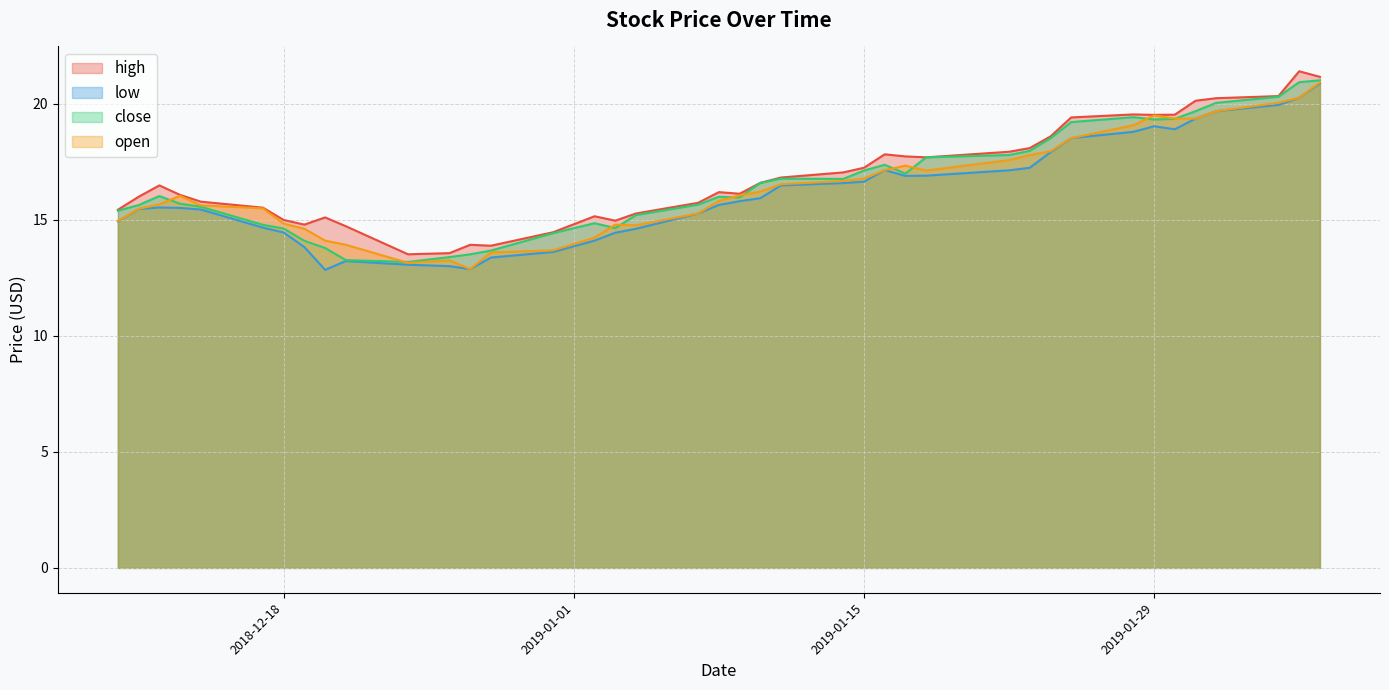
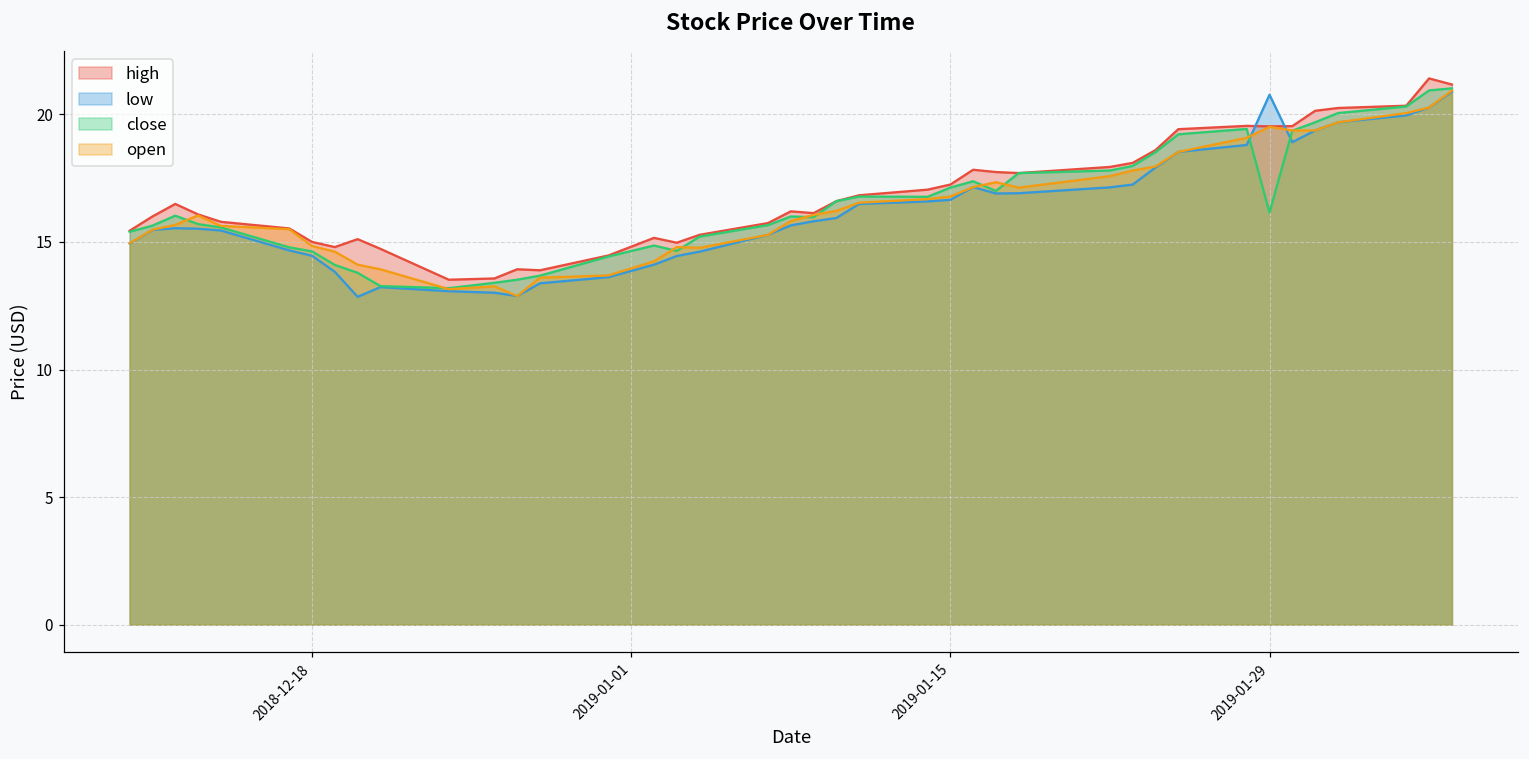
low, 2019-01-29: 19.0 -> 20.8
close, 2019-01-29: 19.3 -> 16.2
